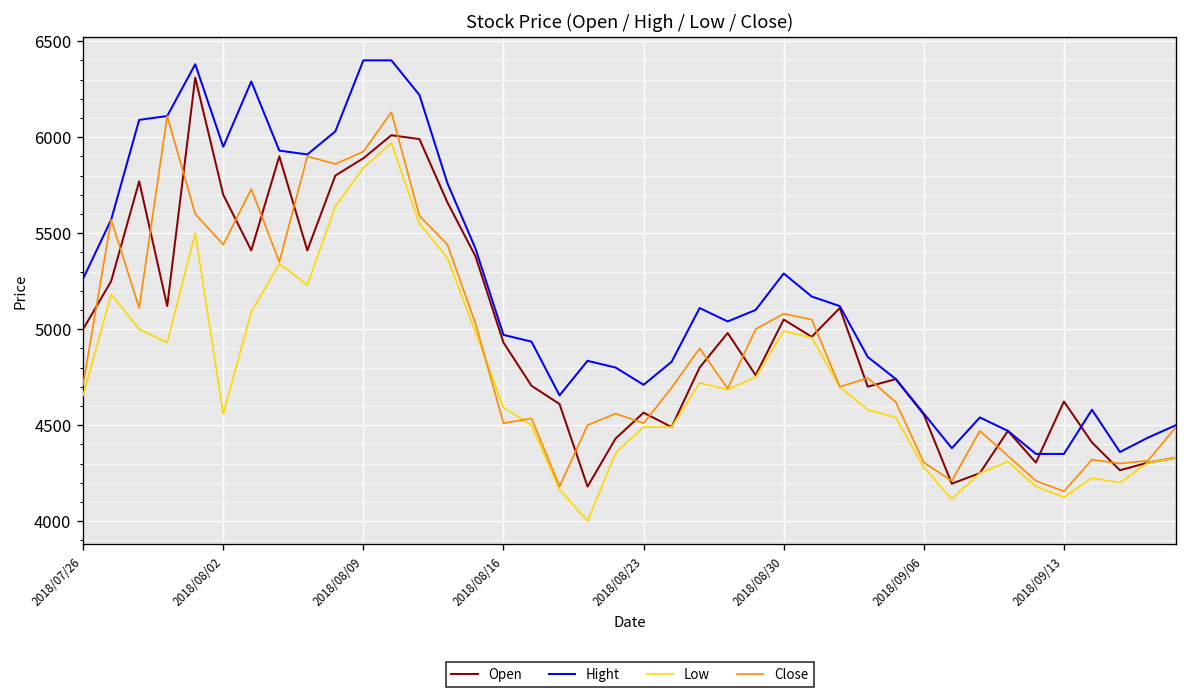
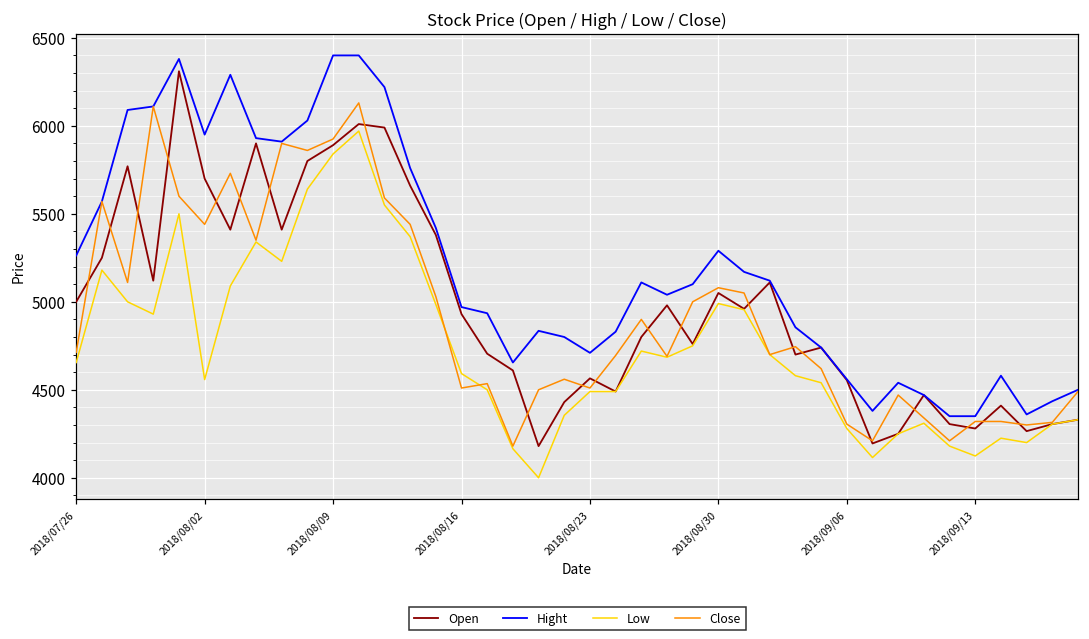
Open, 2018/09/13: 4620 -> 4280
Close, 2018/09/13: 4160 -> 4320
